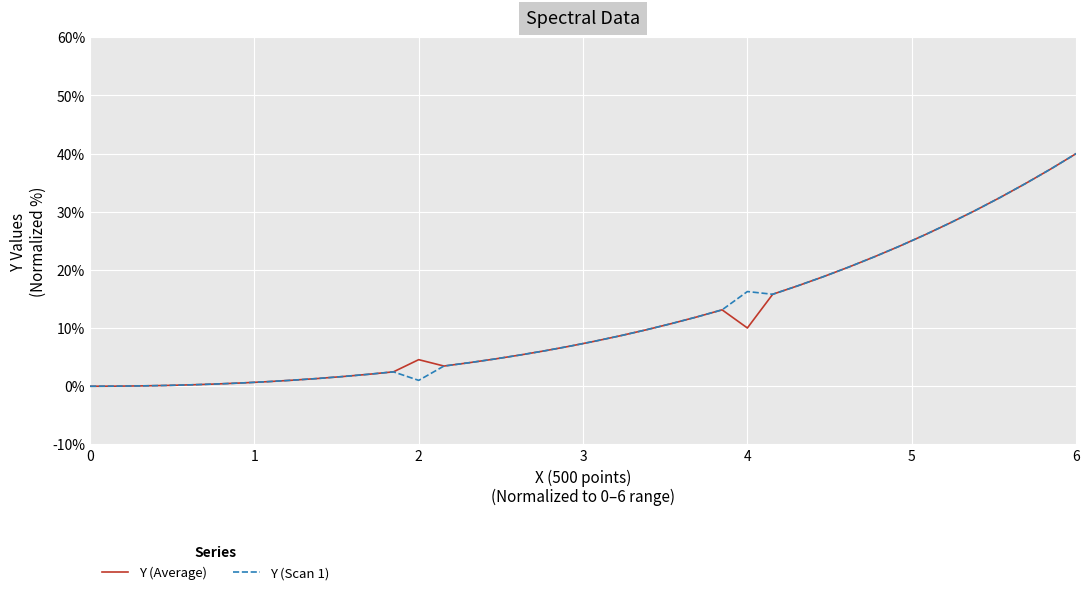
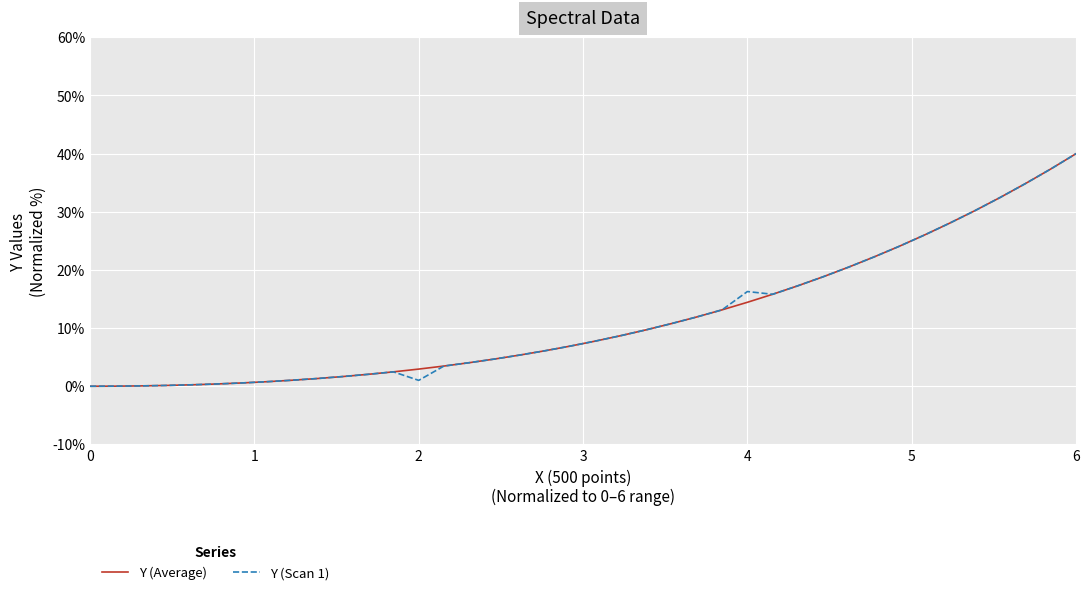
Y (Average), 2: 5% -> 3%
Y (Average), 4: 10% -> 14%
